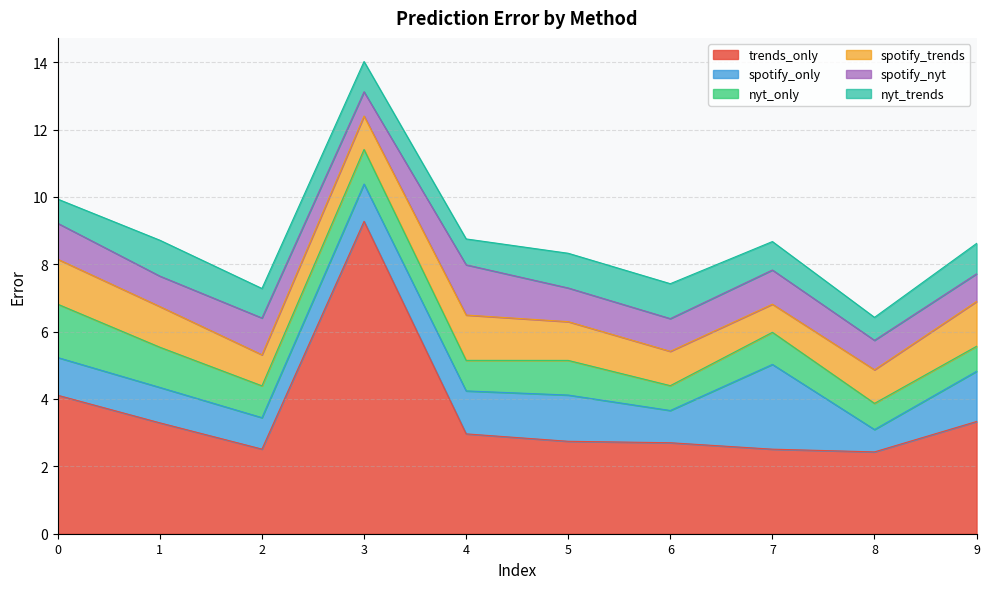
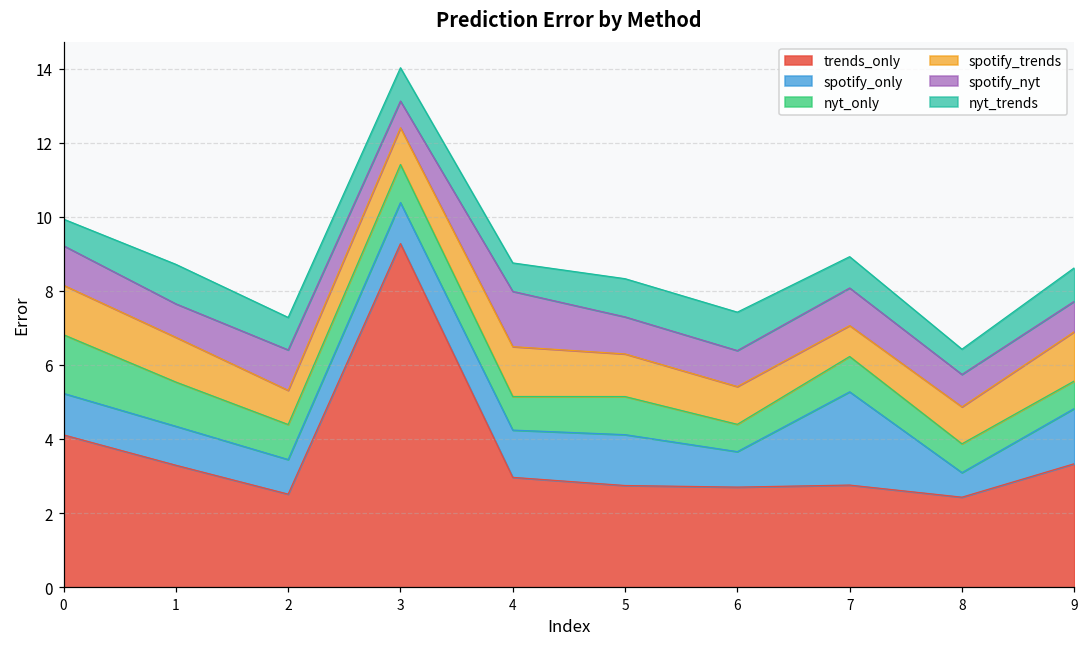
trends_only, 7: 2.5 -> 2.8
